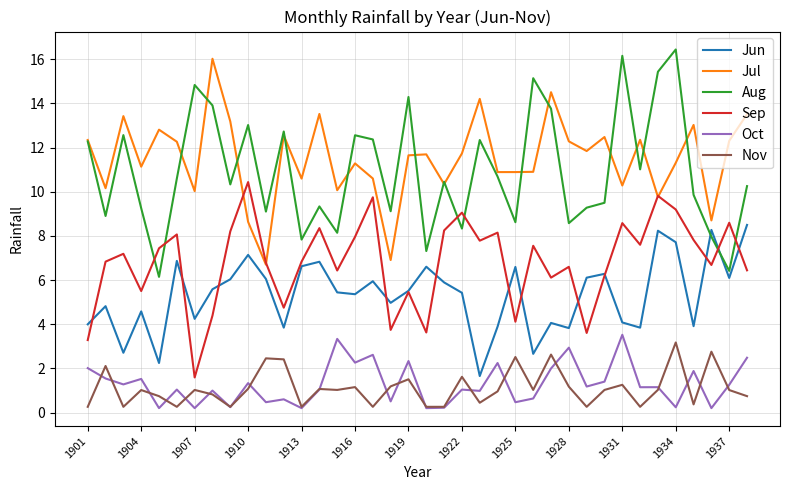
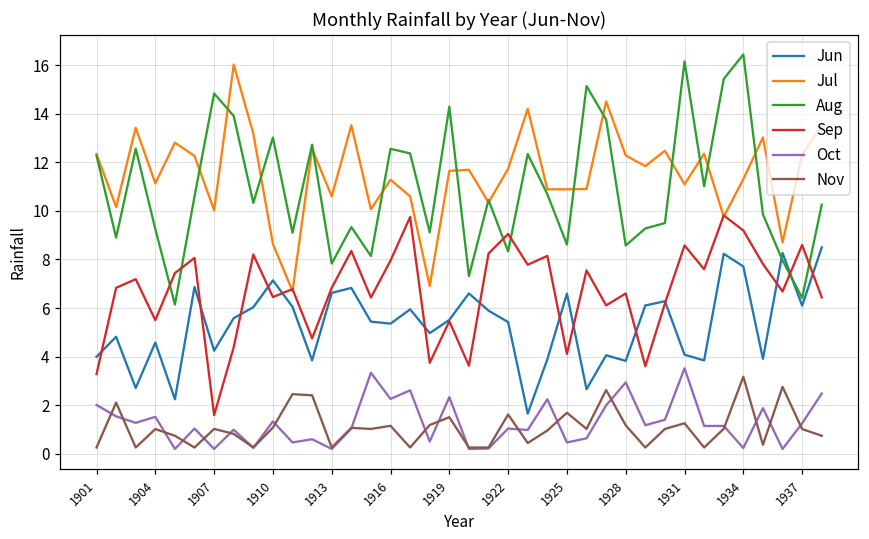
Sep, 1910: 10.4 -> 6.5
Nov, 1925: 2.5 -> 1.7
Jul, 1931: 10.3 -> 11.1
